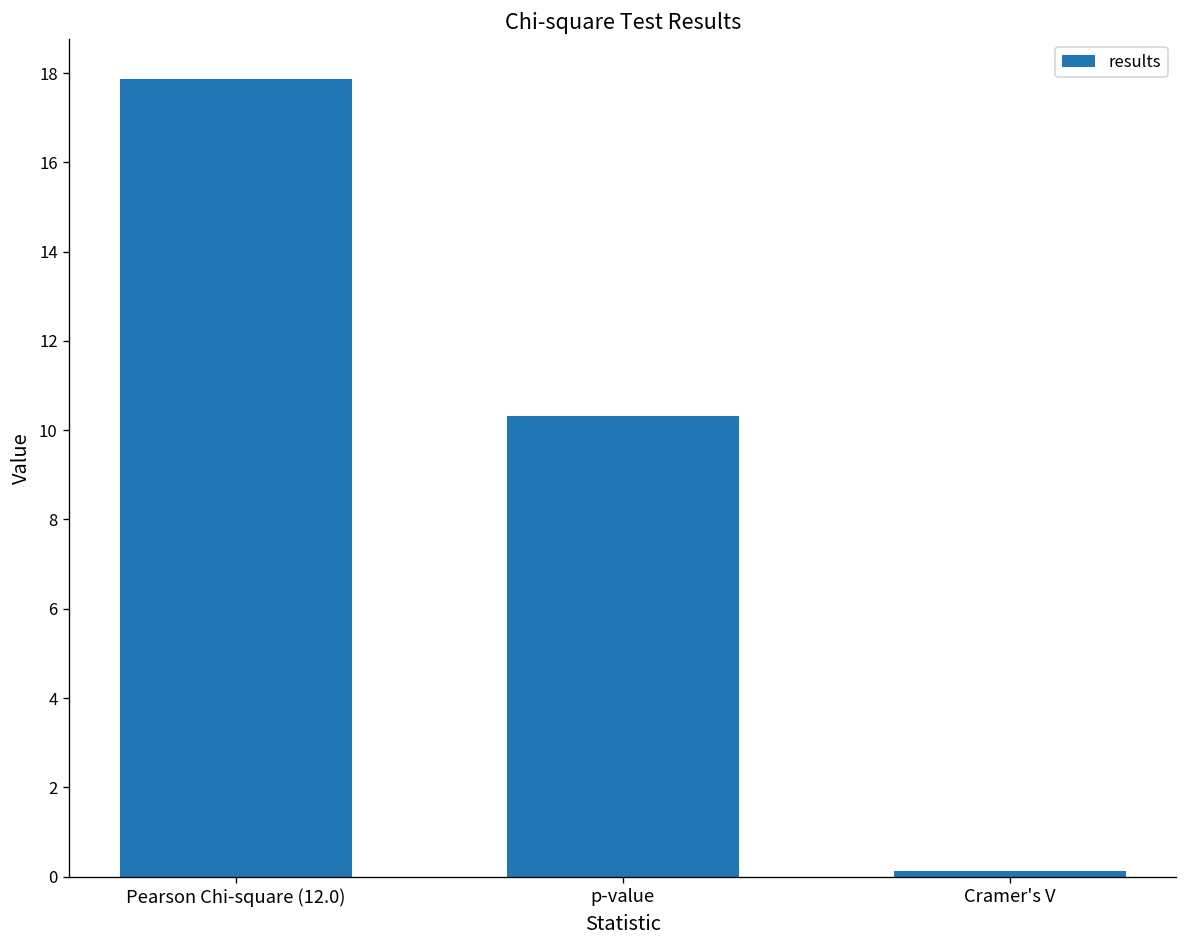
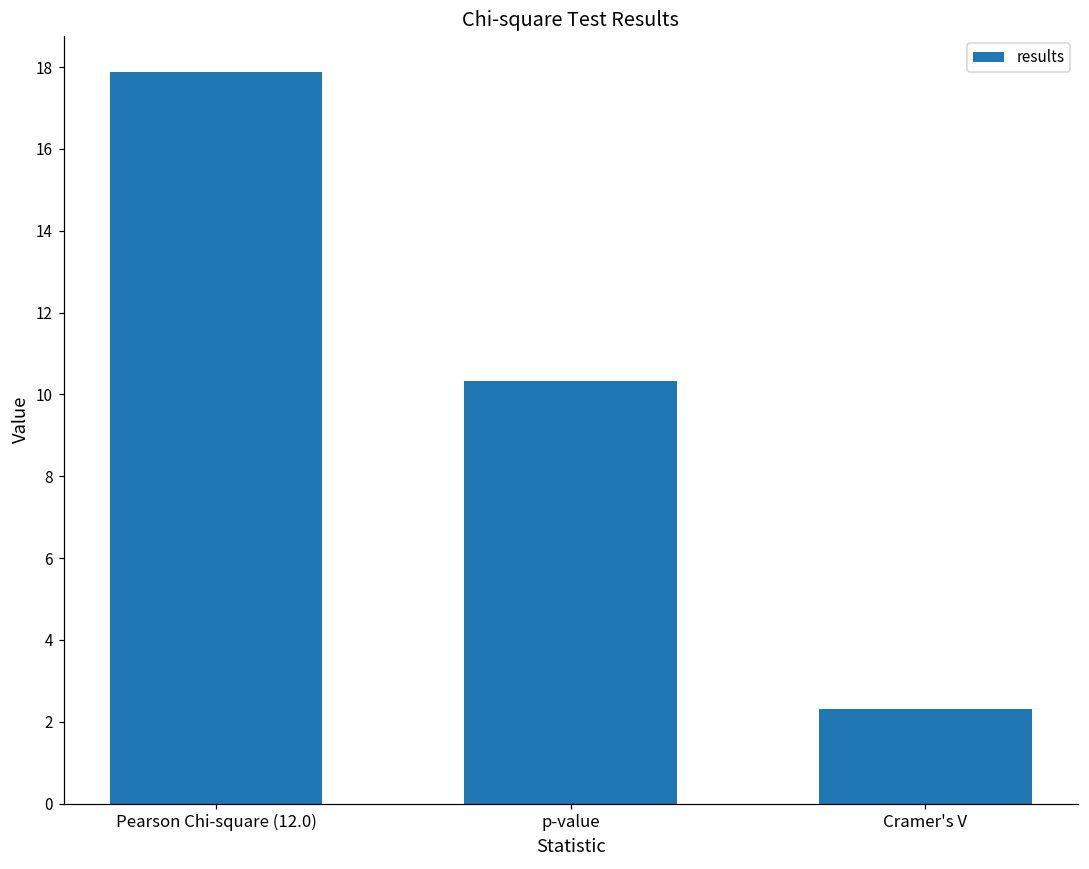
Cramer's V: 0.1 -> 2.3
